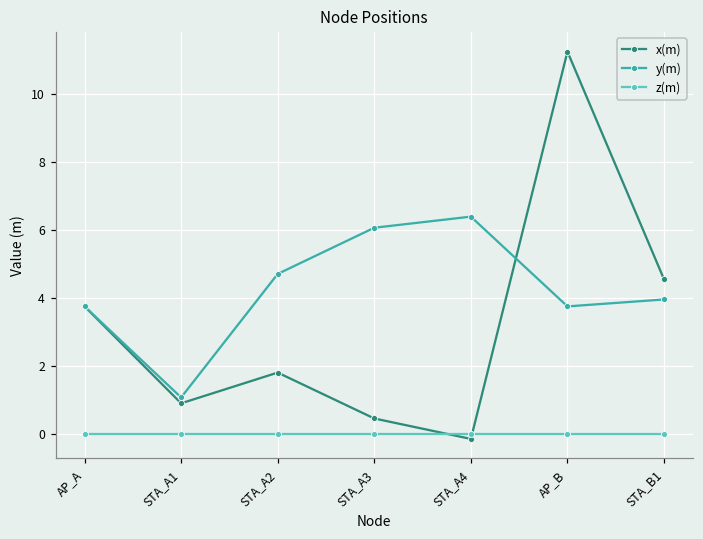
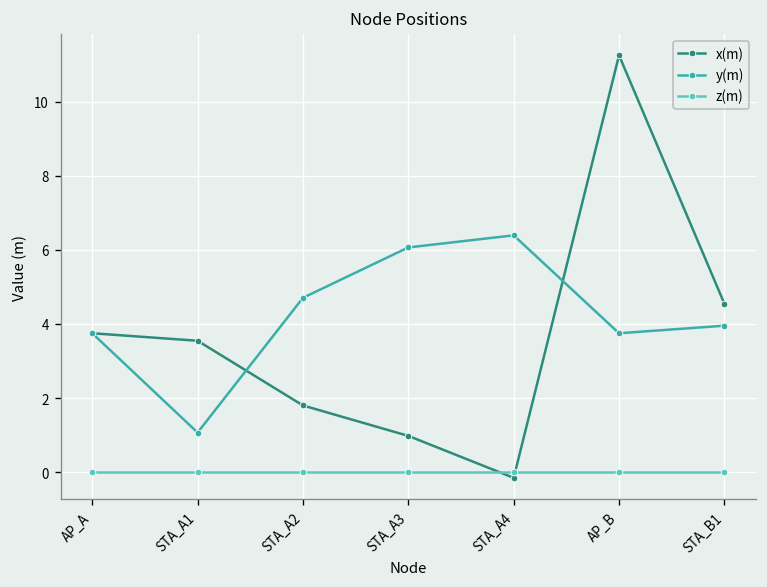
x(m), STA_A1: 0.9 -> 3.5
x(m), STA_A3: 0.5 -> 1.0
